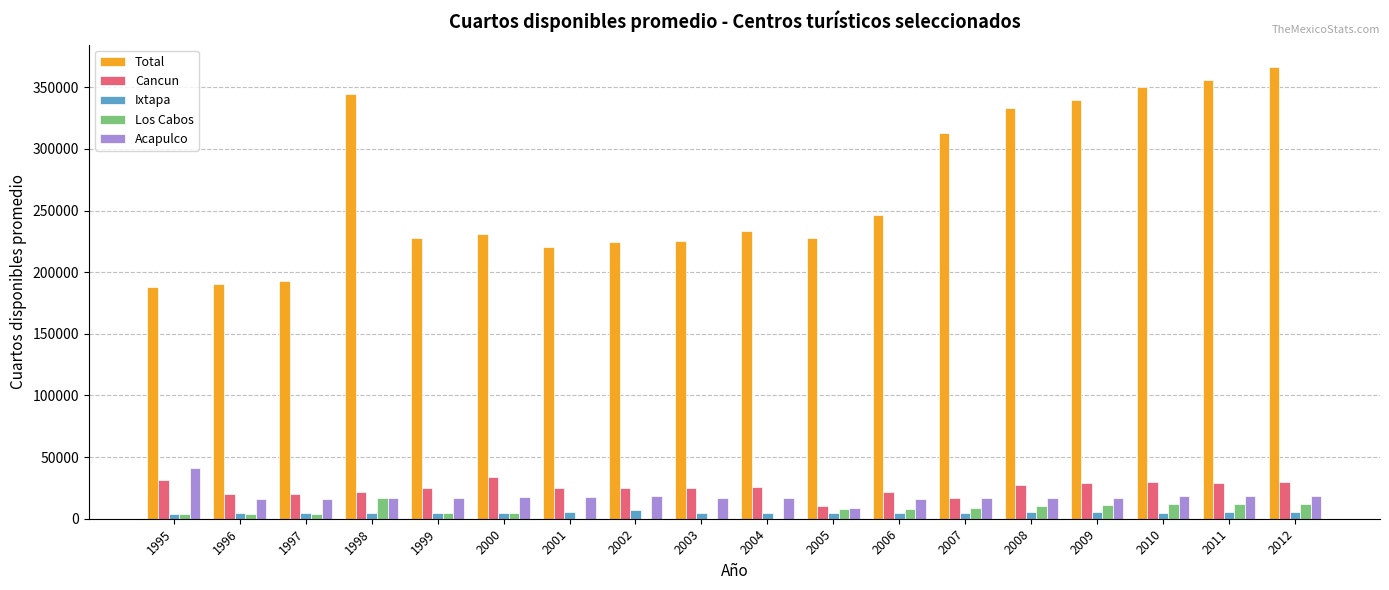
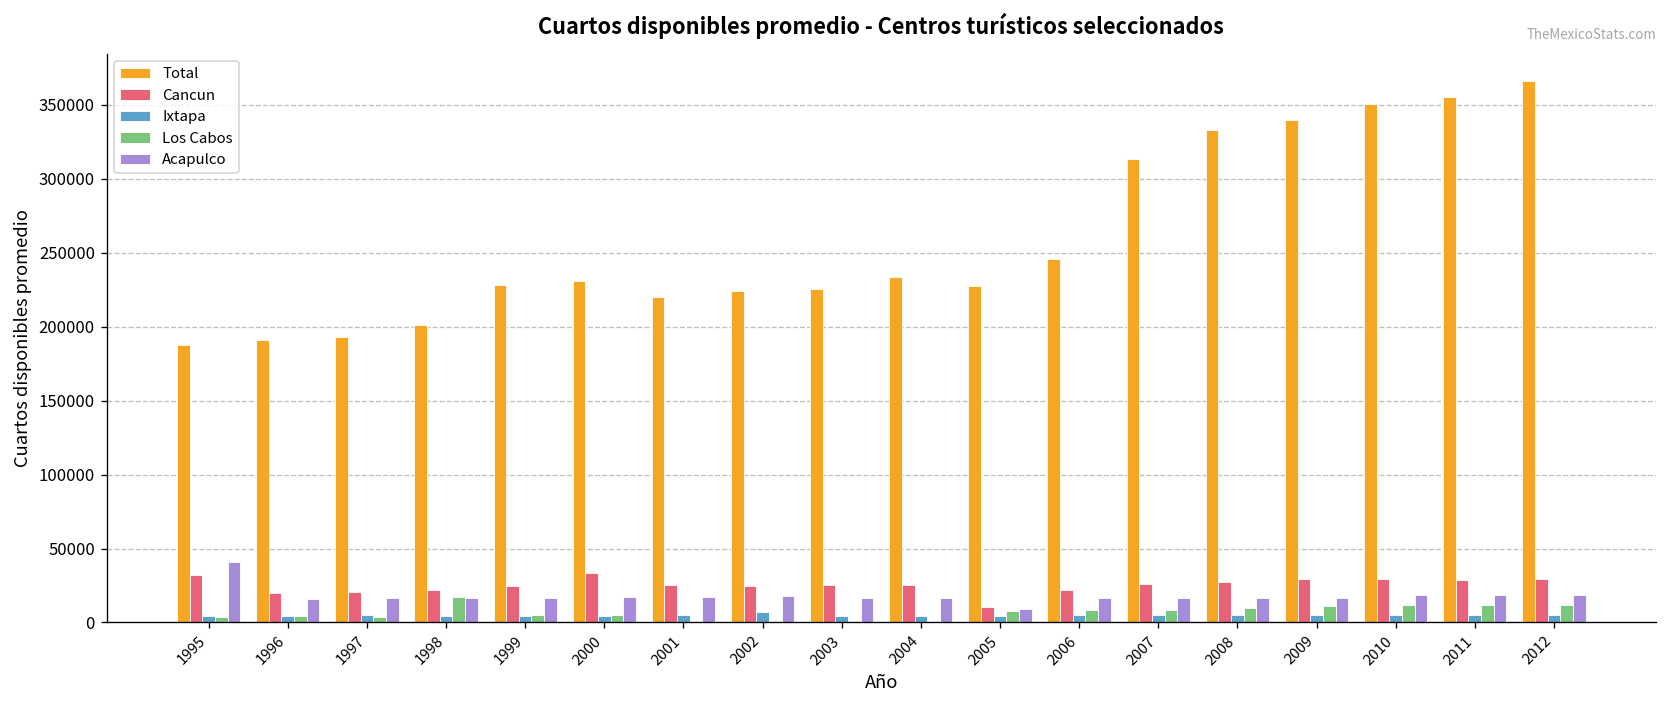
Total, 1998: 345000 -> 201000
Cancun, 2007: 17000 -> 26000
